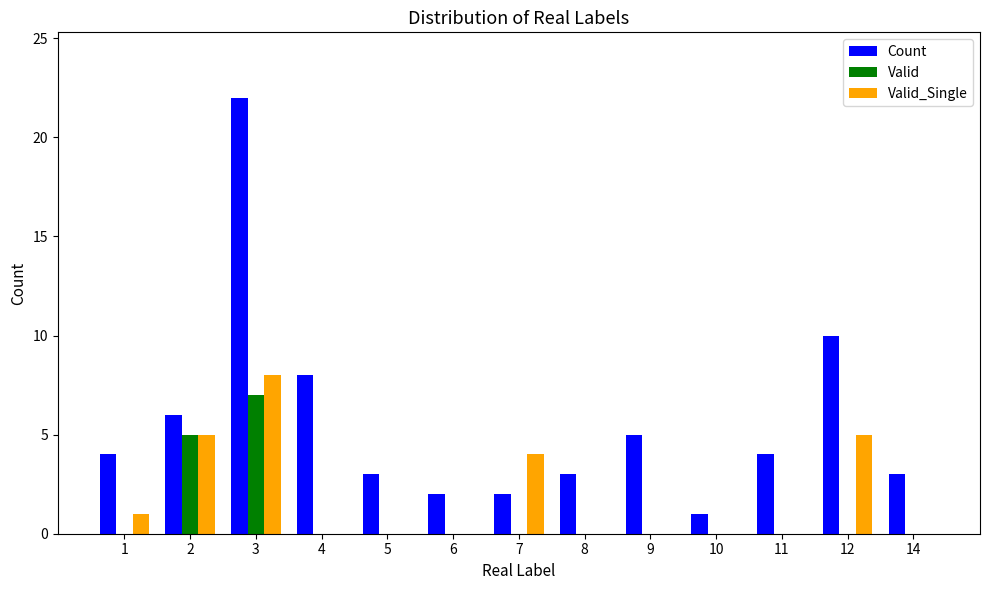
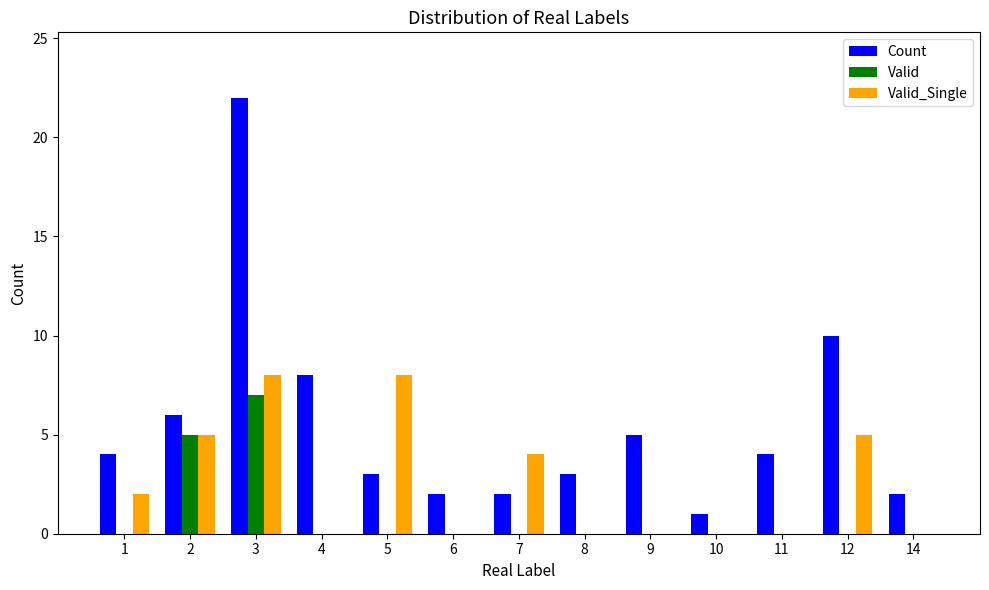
Valid_Single, 1: 1 -> 2
Valid_Single, 5: 0 -> 8
Count, 14: 3 -> 2
